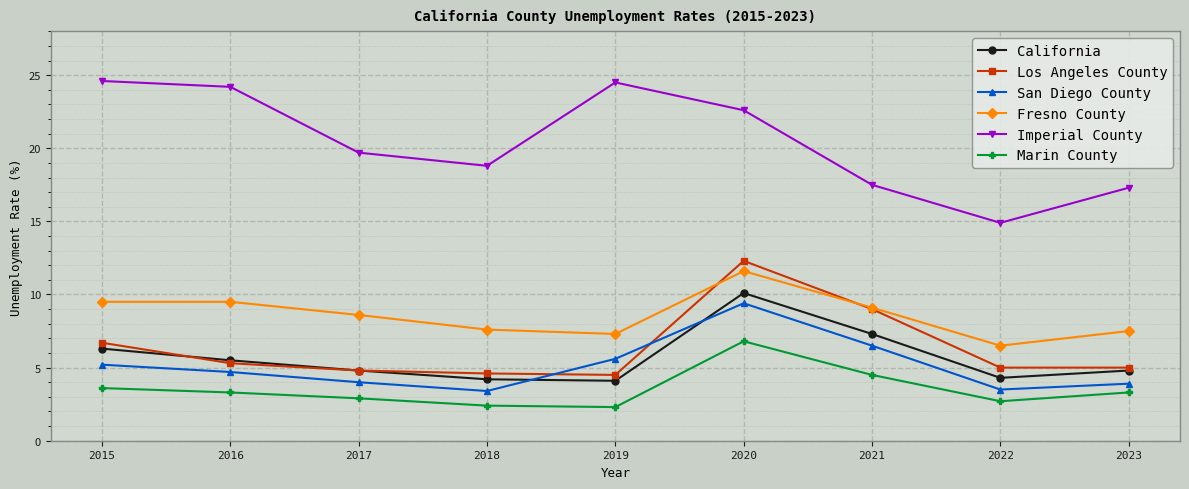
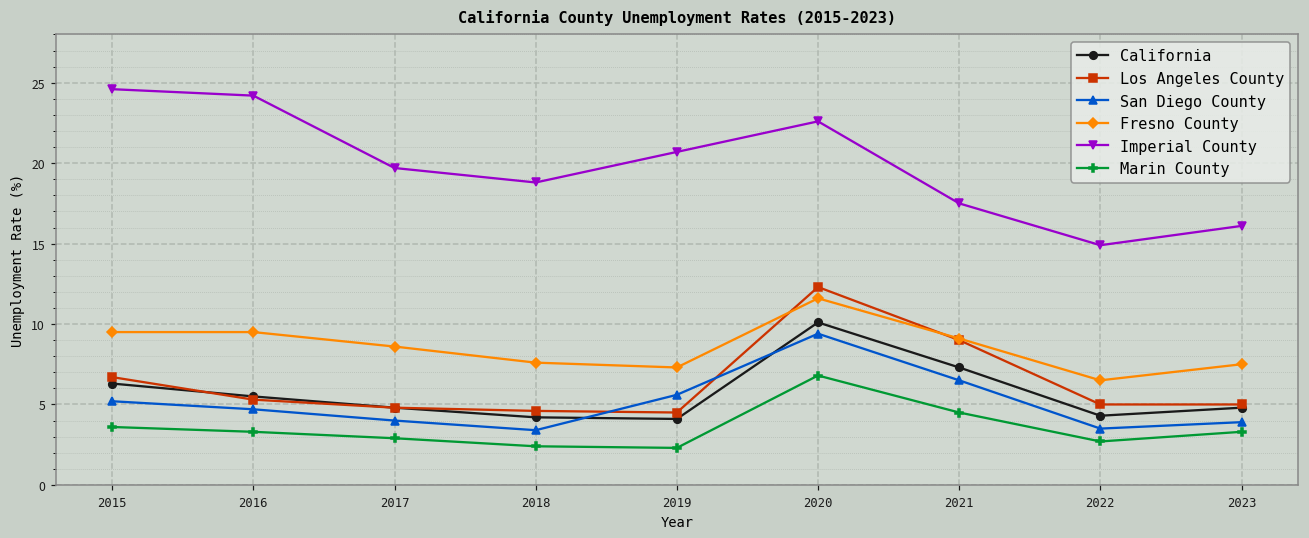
Imperial County, 2019: 24.5 -> 20.7
Imperial County, 2023: 17.3 -> 16.1
